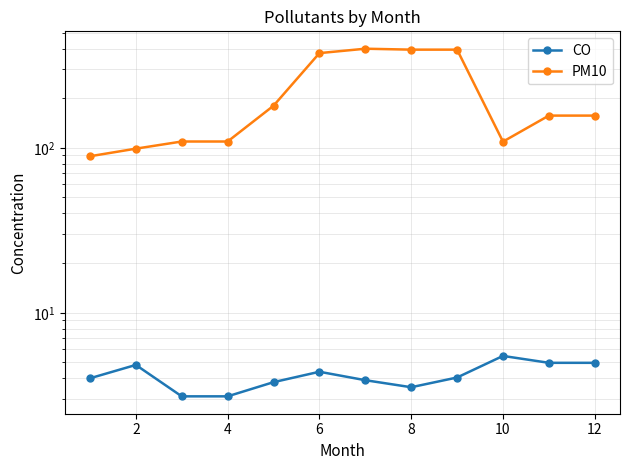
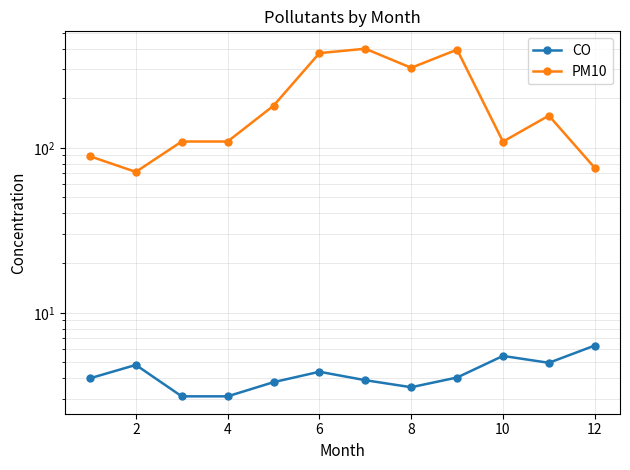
PM10, 2: 100 -> 71
PM10, 8: 390 -> 310
CO, 12: 5.0 -> 6.3
PM10, 12: 160 -> 80
